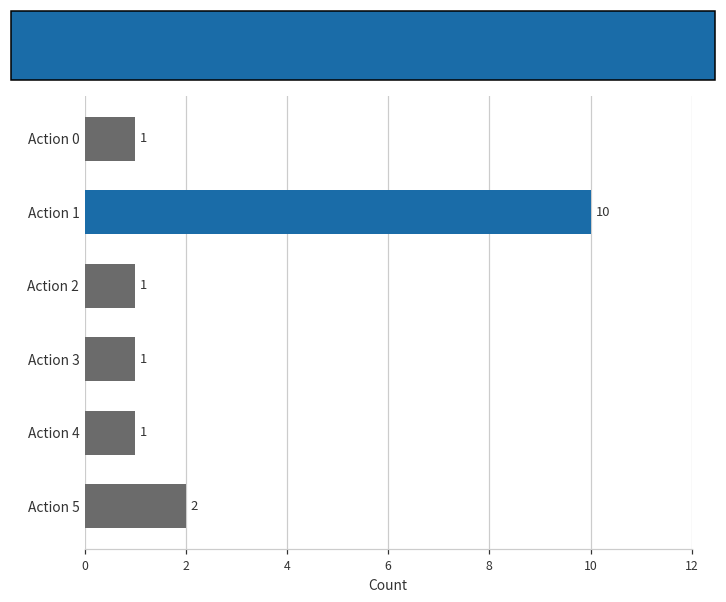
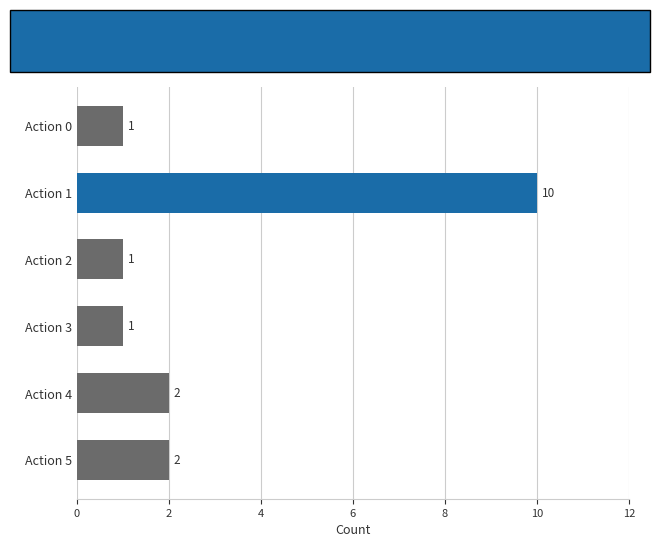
Action 4: 1 -> 2
